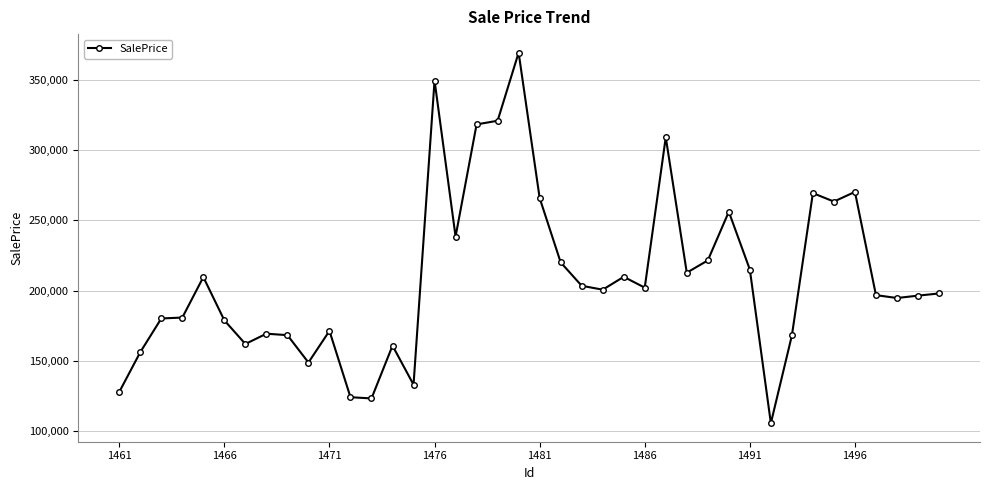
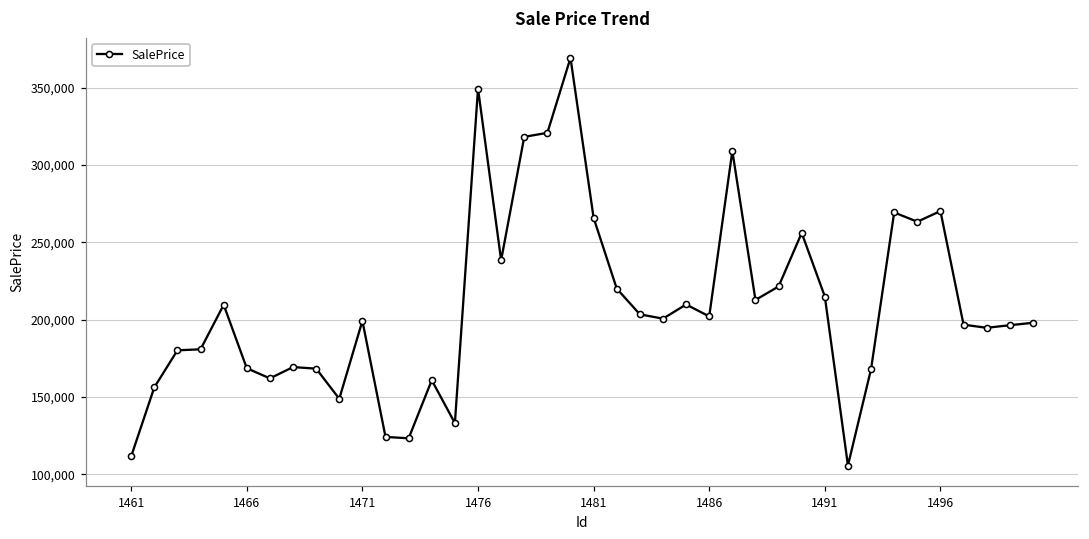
1461: 128,000 -> 112,000
1466: 179,000 -> 169,000
1471: 171,000 -> 199,000
